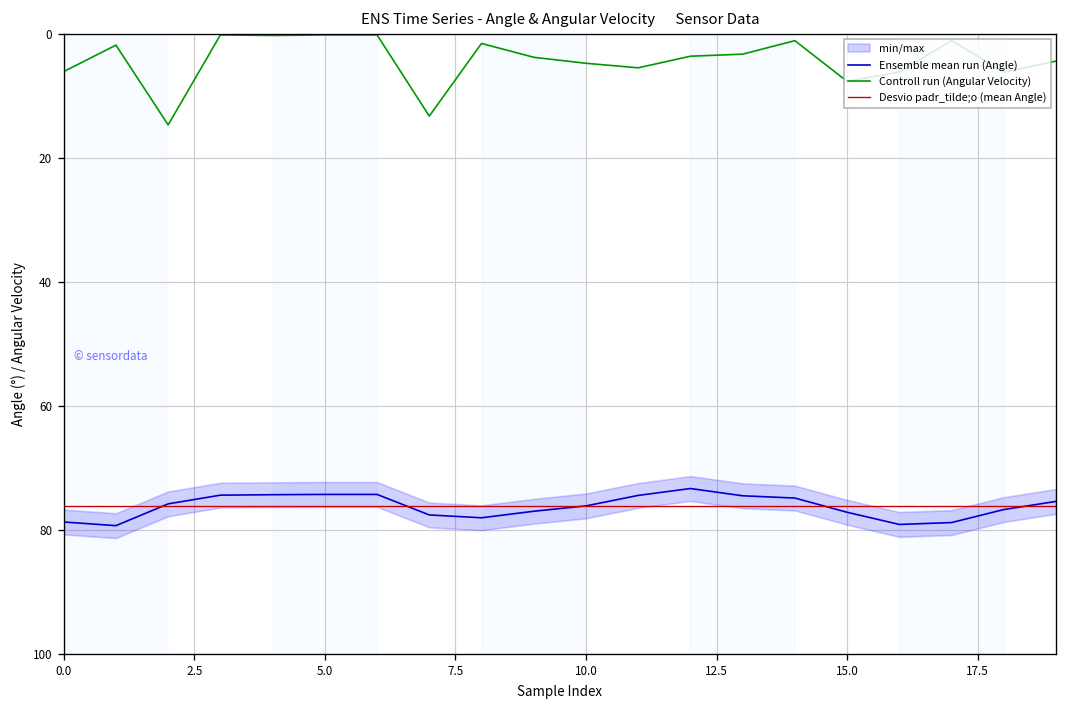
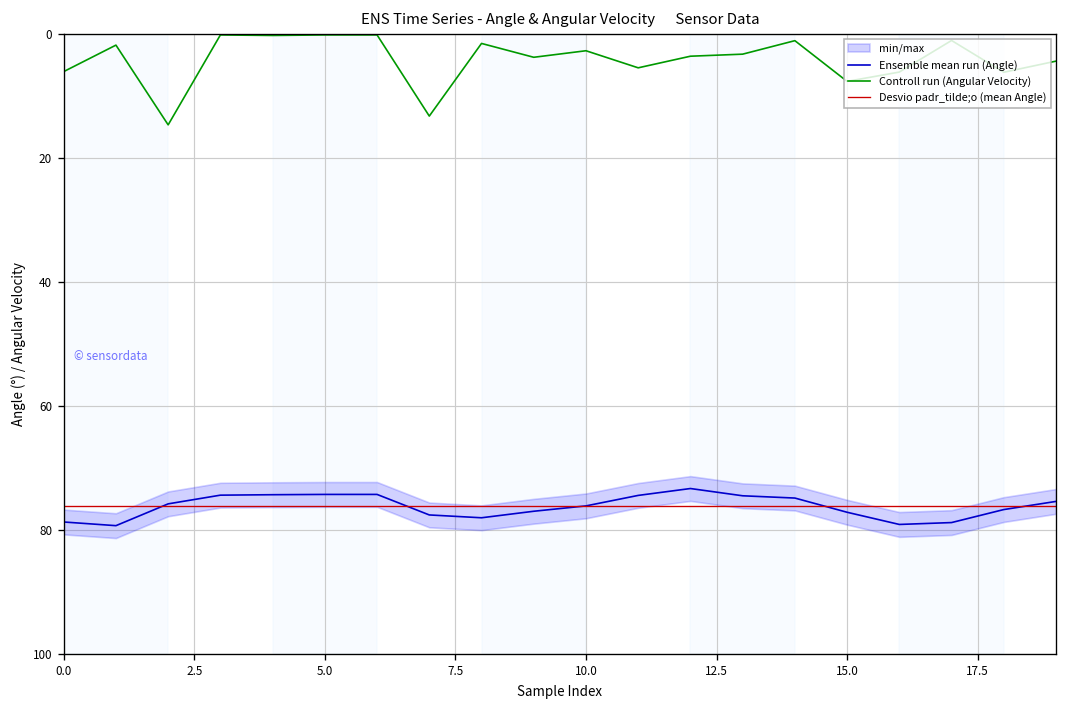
Controll run (Angular Velocity), 10.0: 5 -> 3
